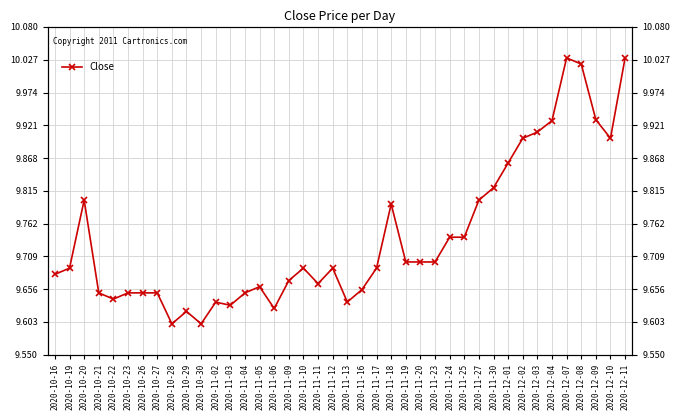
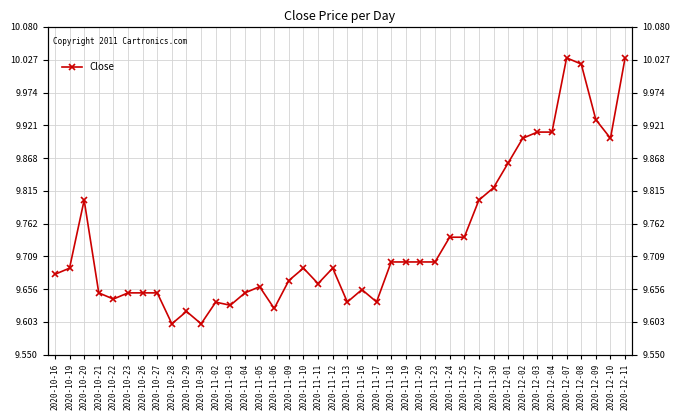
2020-11-17: 9.69 -> 9.64
2020-11-18: 9.79 -> 9.70
2020-12-04: 9.93 -> 9.91
